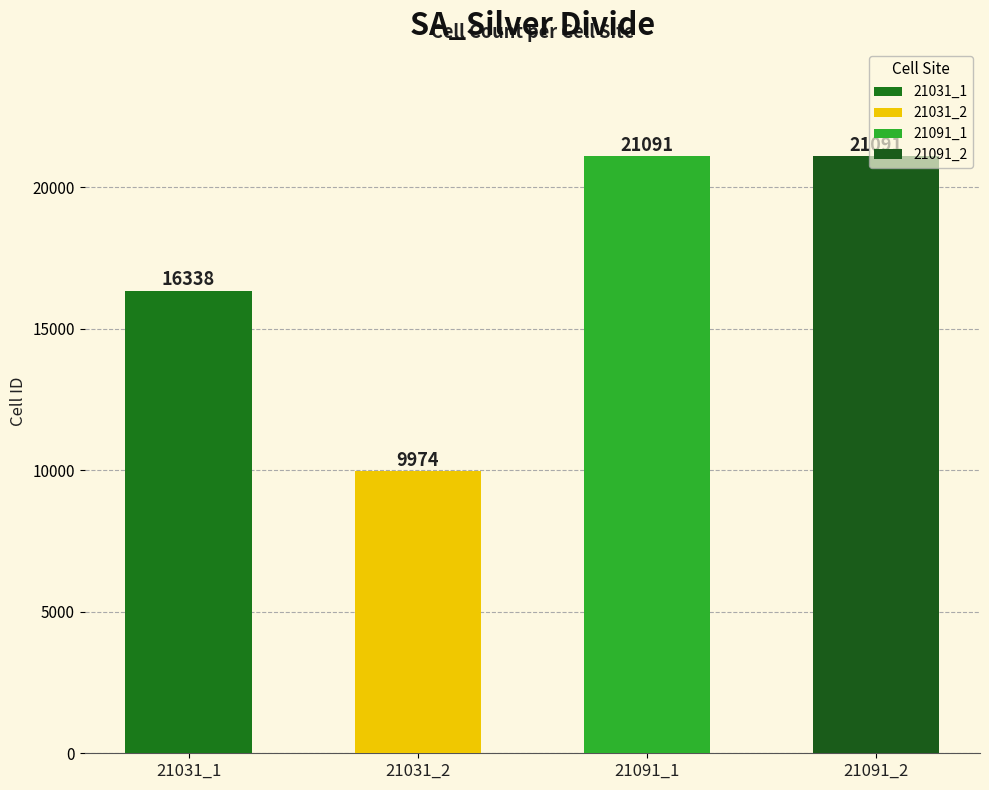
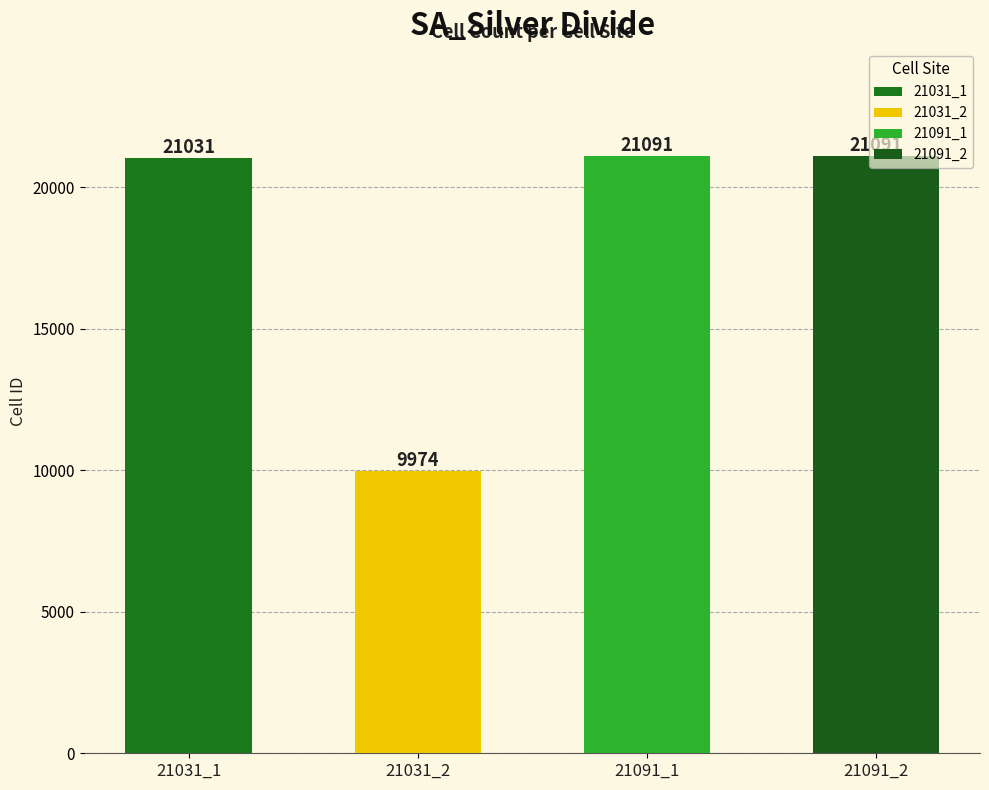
21031_1: 16338 -> 21031
